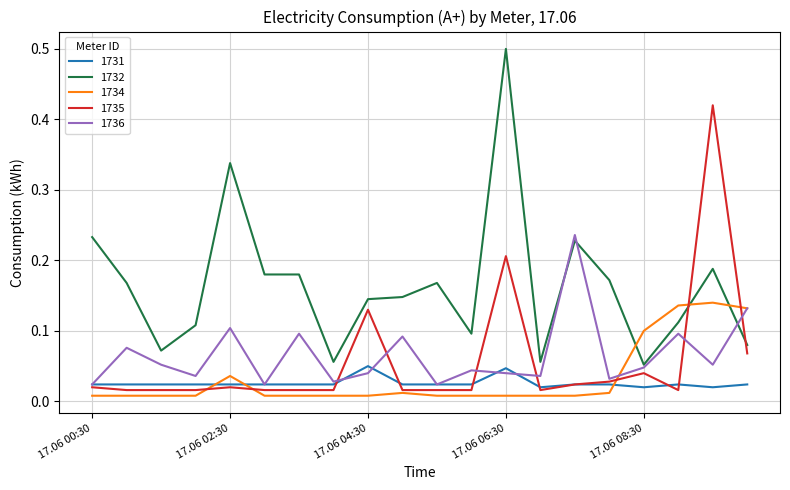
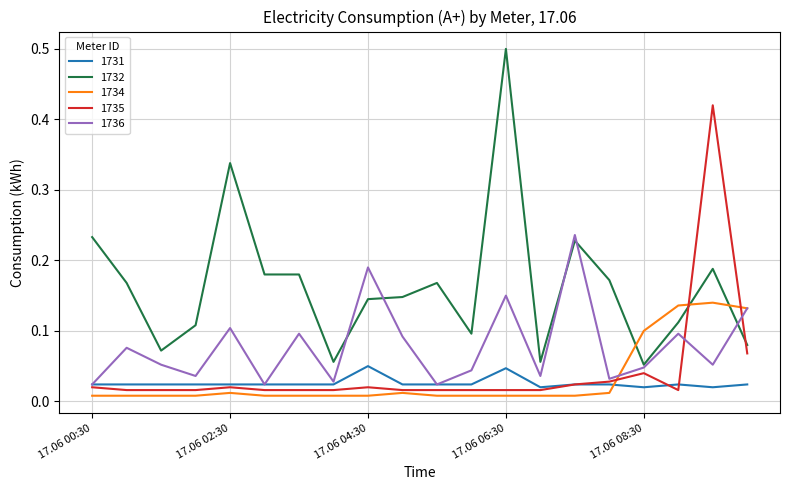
1734, 17.06 02:30: 0.04 -> 0.01
1735, 17.06 04:30: 0.13 -> 0.02
1736, 17.06 04:30: 0.04 -> 0.19
1735, 17.06 06:30: 0.21 -> 0.02
1736, 17.06 06:30: 0.04 -> 0.15
